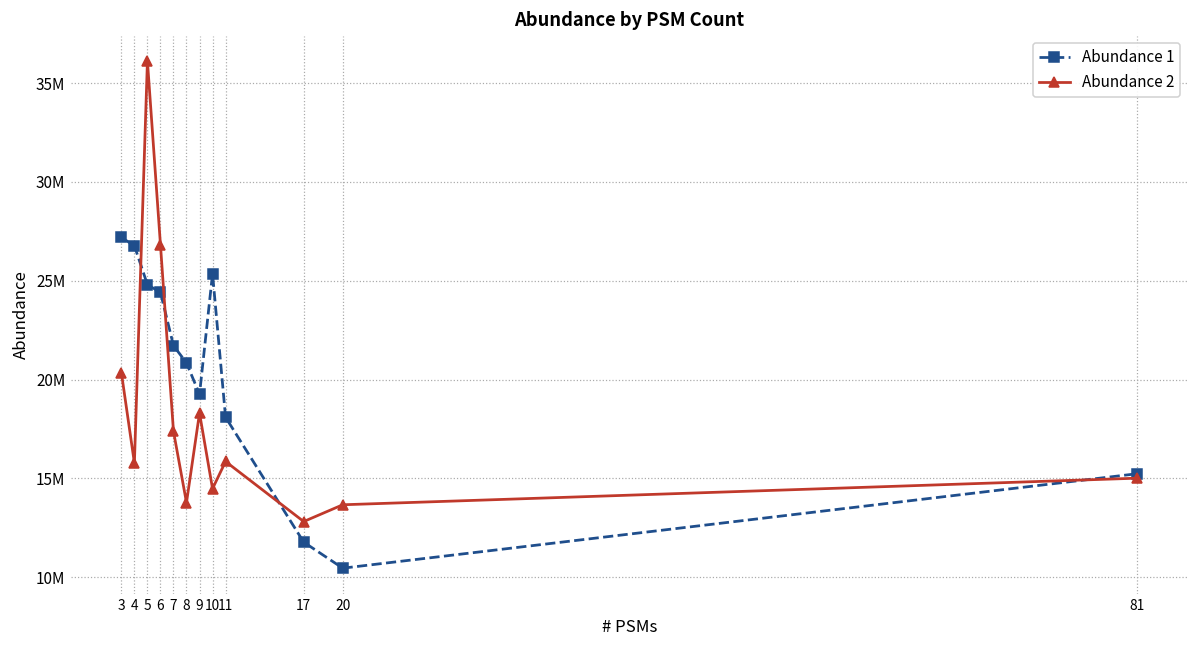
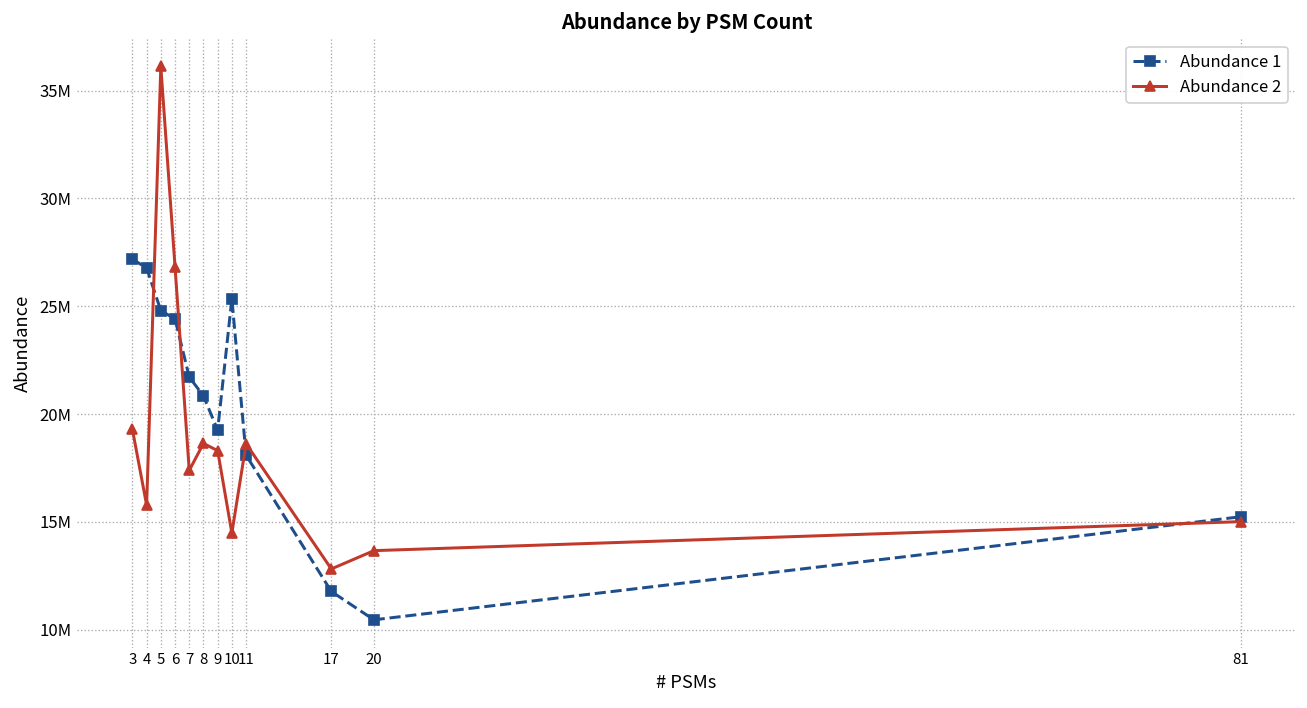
Abundance 2, 3: 20400000 -> 19300000
Abundance 2, 8: 13800000 -> 18600000
Abundance 2, 11: 15900000 -> 18600000
